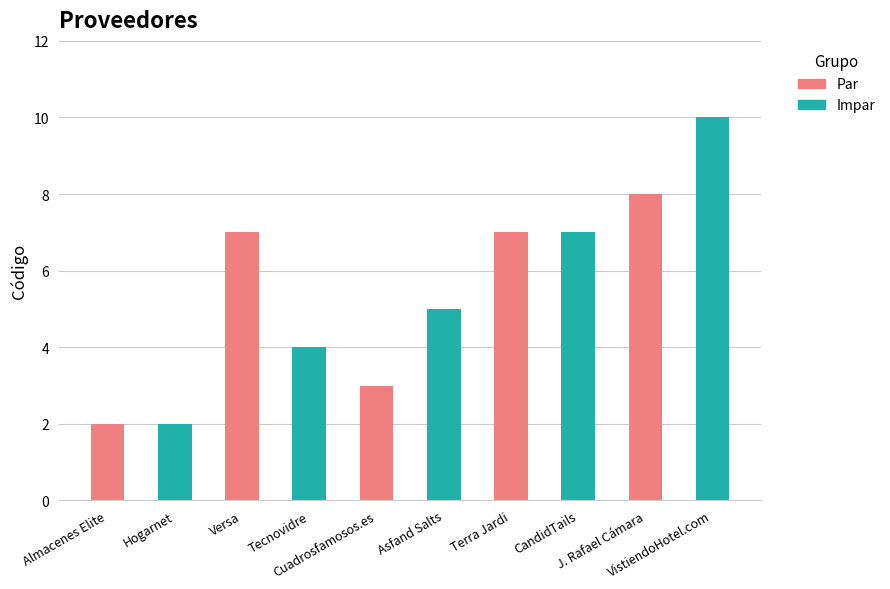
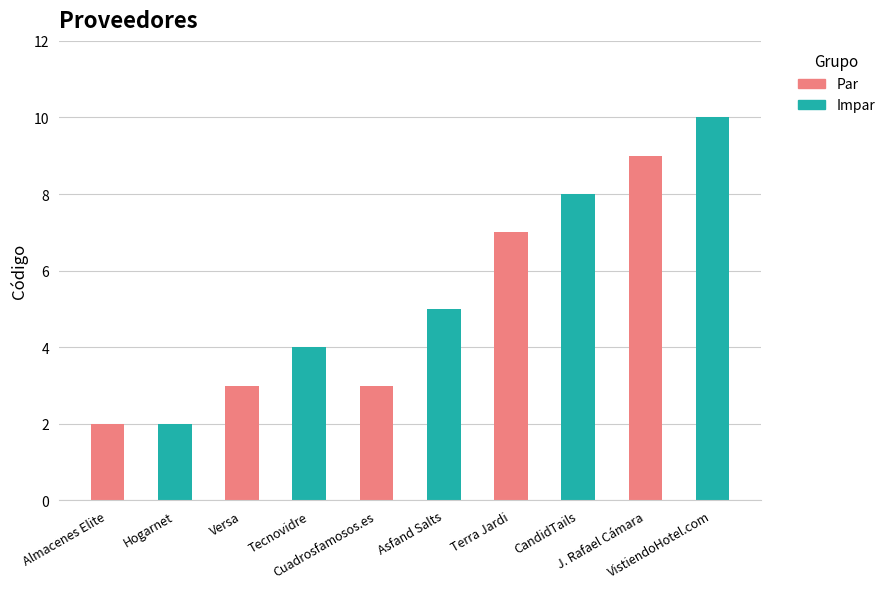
Versa: 7 -> 3
CandidTails: 7 -> 8
J. Rafael Cámara: 8 -> 9
